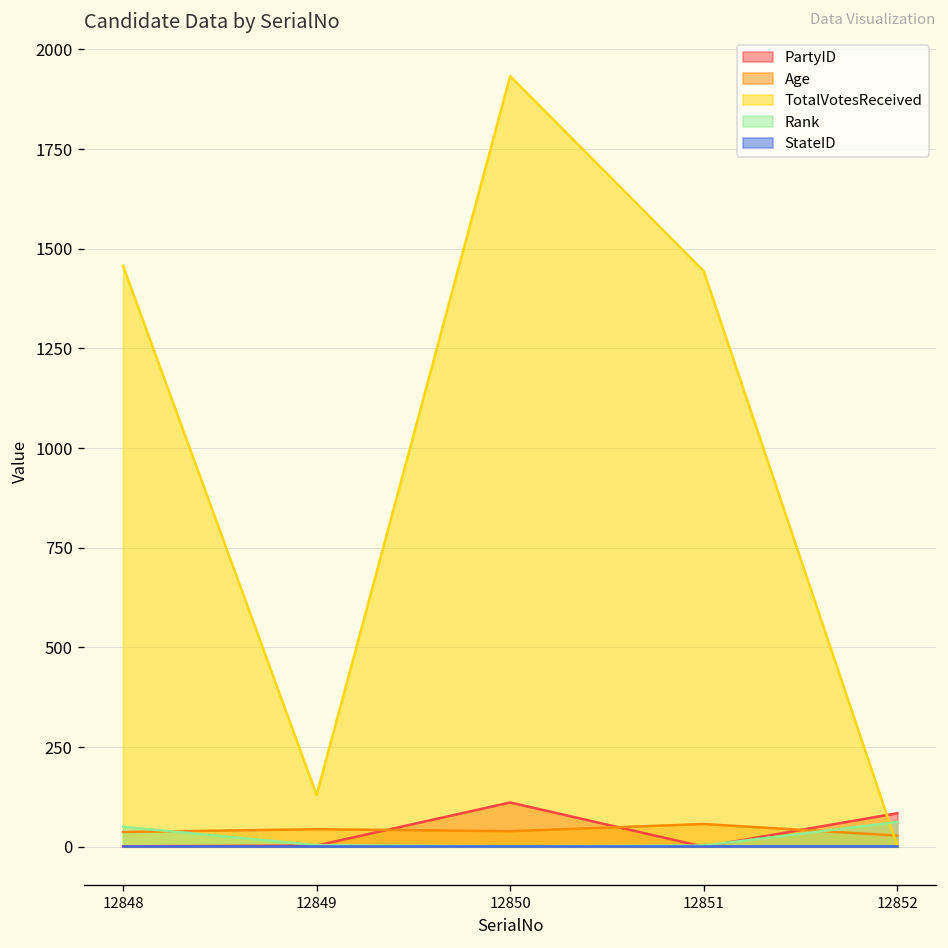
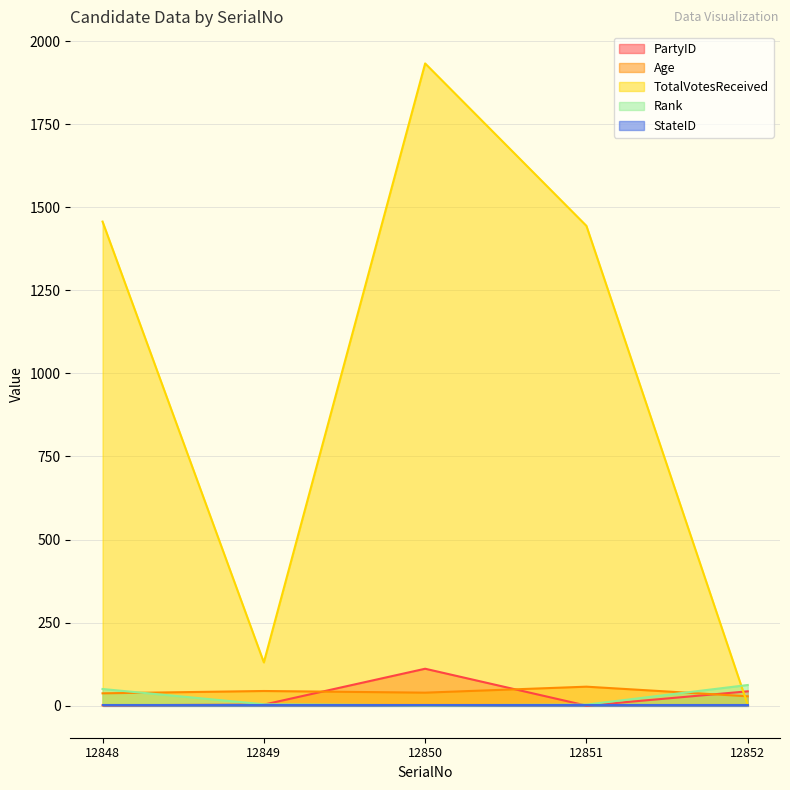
PartyID, 12852: 80 -> 40
